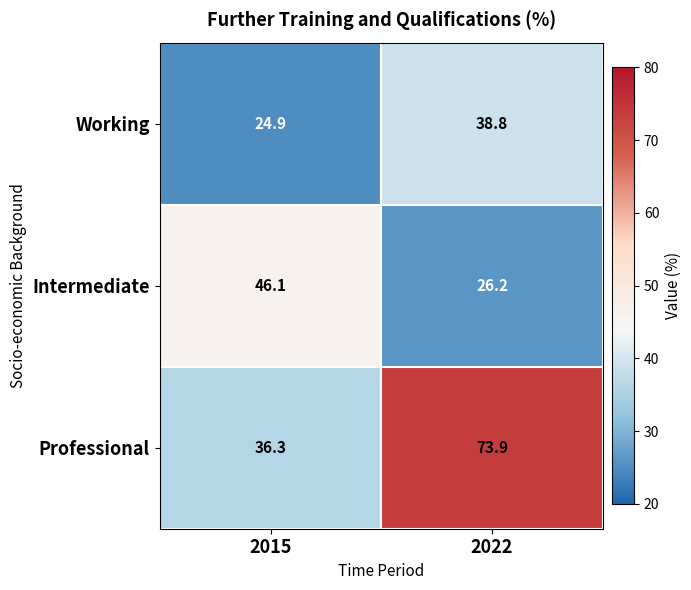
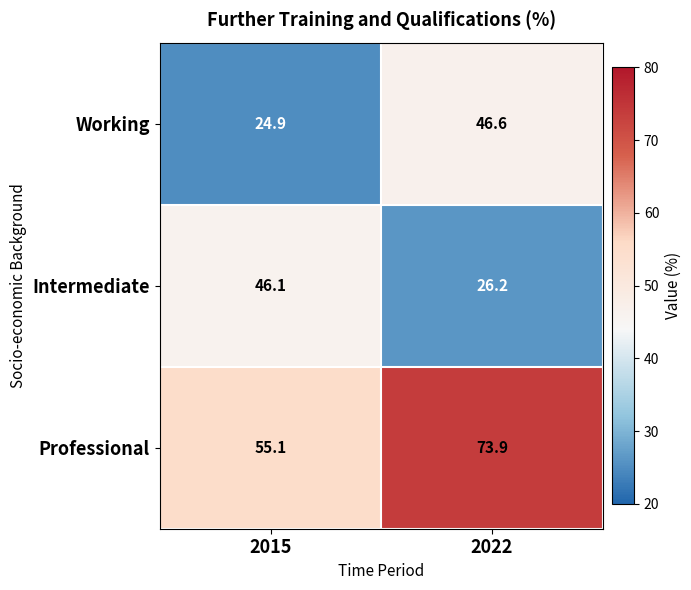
Working, 2022: 38.8 -> 46.6
Professional, 2015: 36.3 -> 55.1
